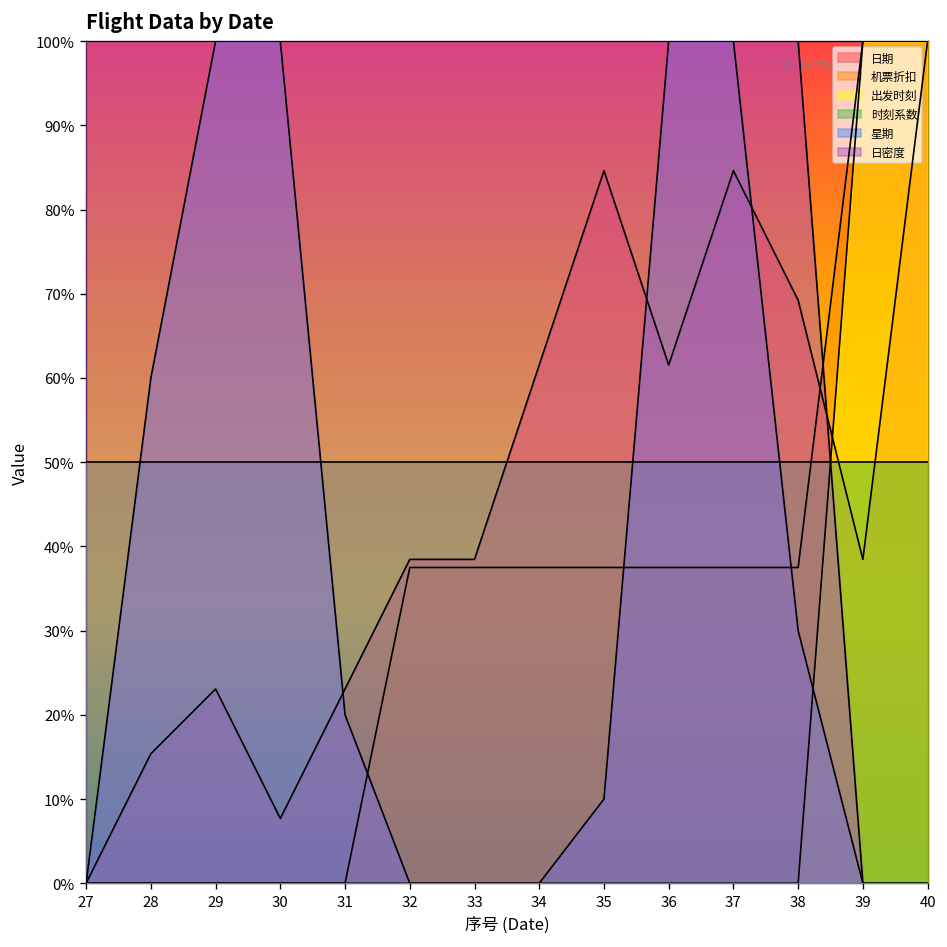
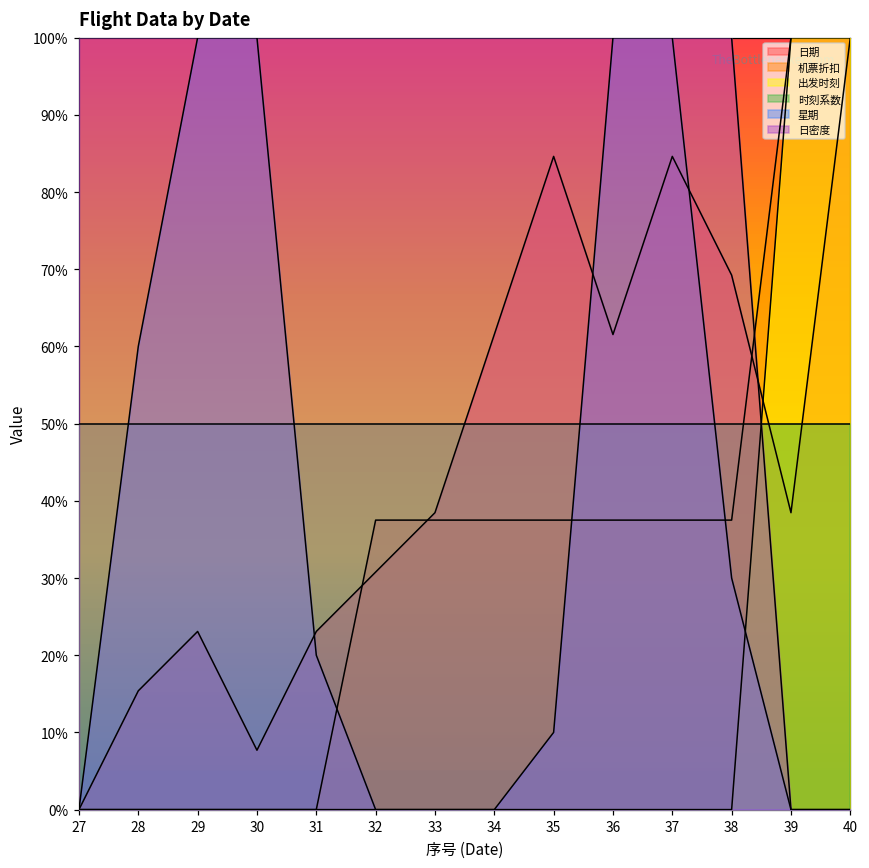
日期, 32: 38% -> 31%
